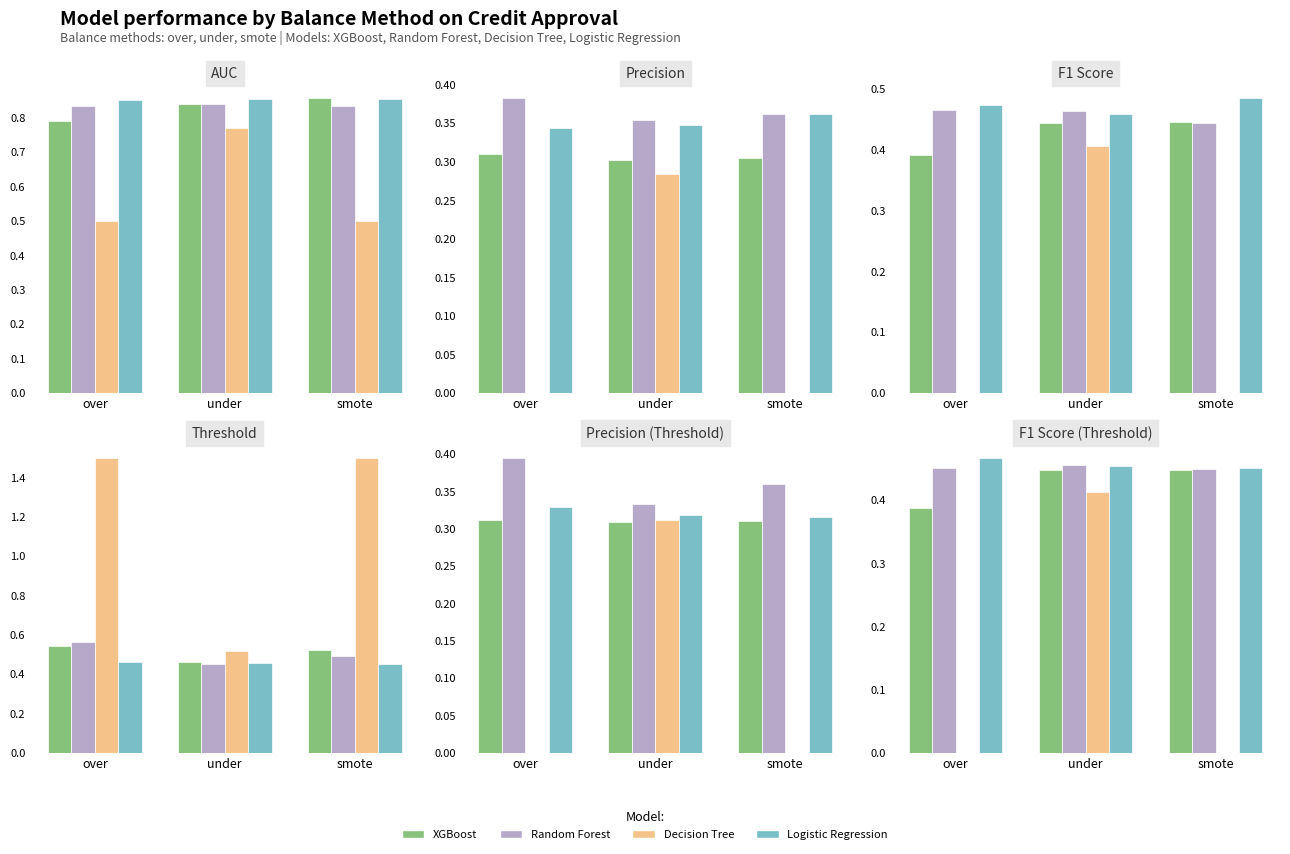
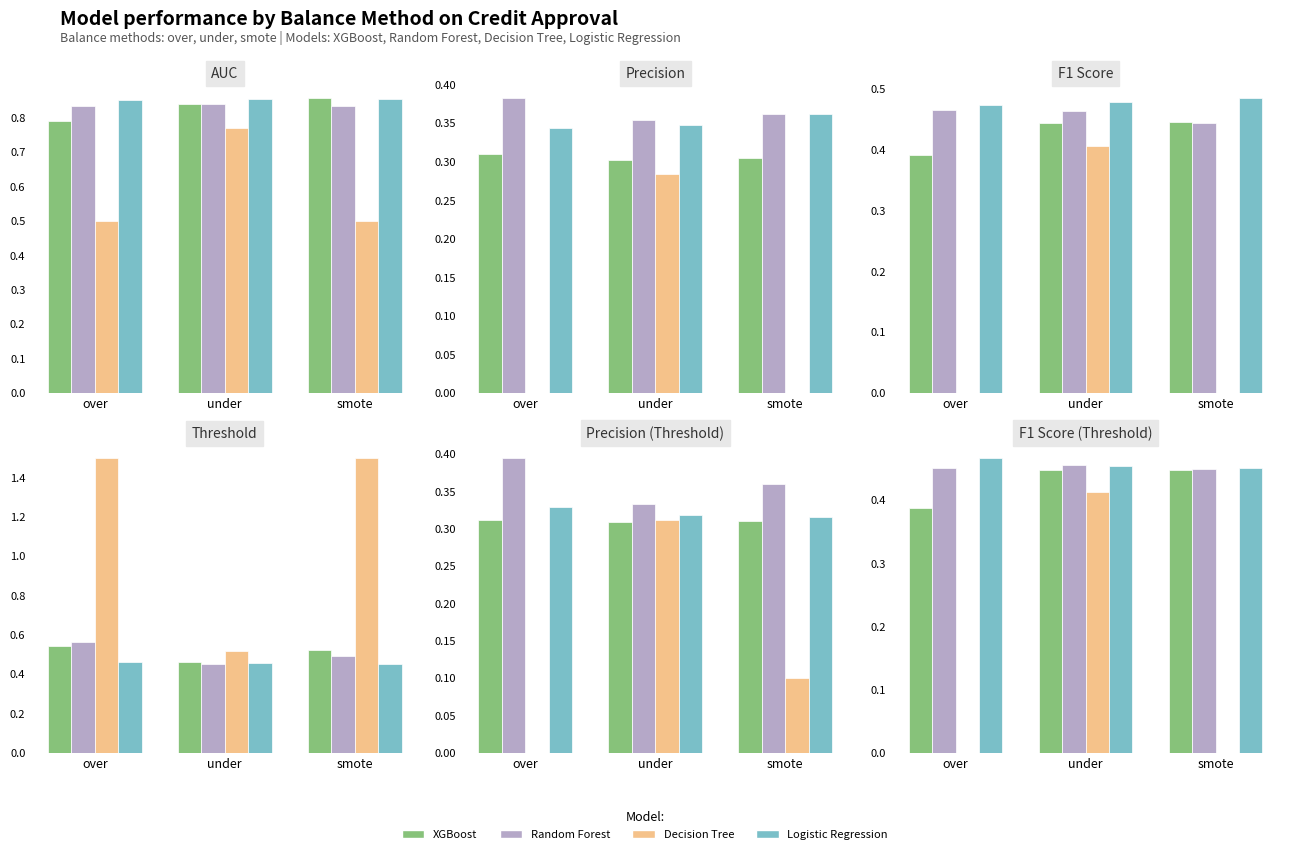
F1 Score, Logistic Regression, under: 0.46 -> 0.48
Precision (Threshold), Decision Tree, smote: 0.0 -> 0.1
